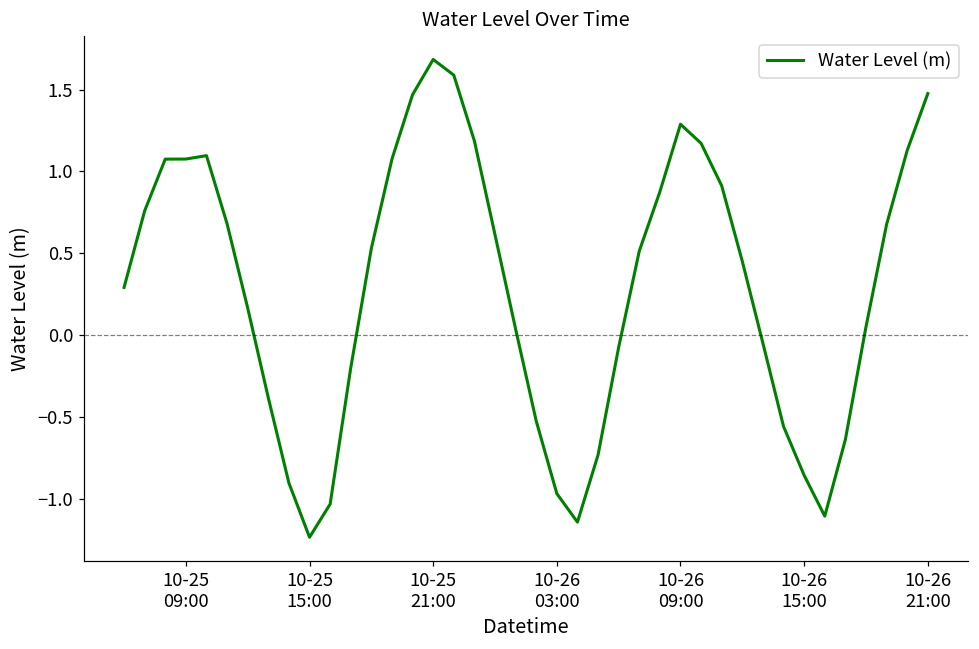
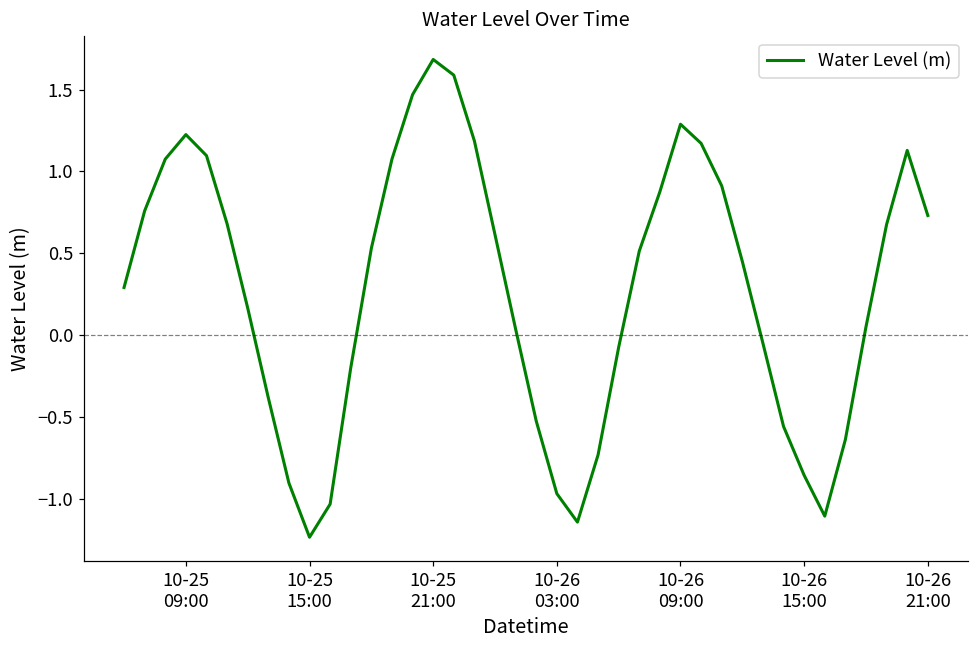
10-25 09:00: 1.08 -> 1.22
10-26 21:00: 1.48 -> 0.73
